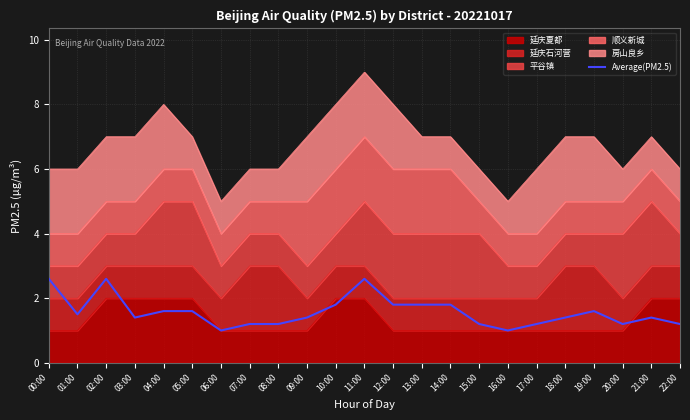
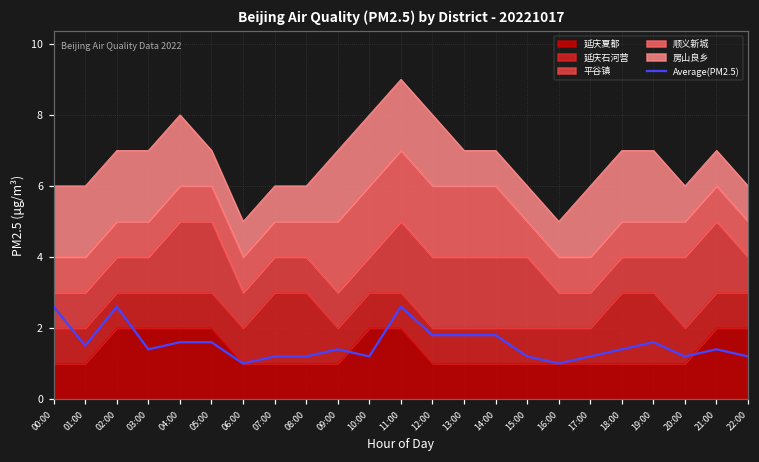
Average(PM2.5), 10:00: 1.8 -> 1.2
